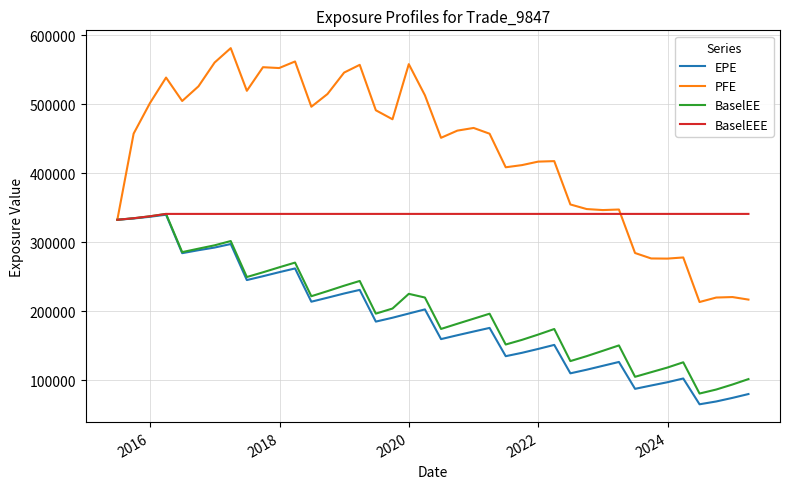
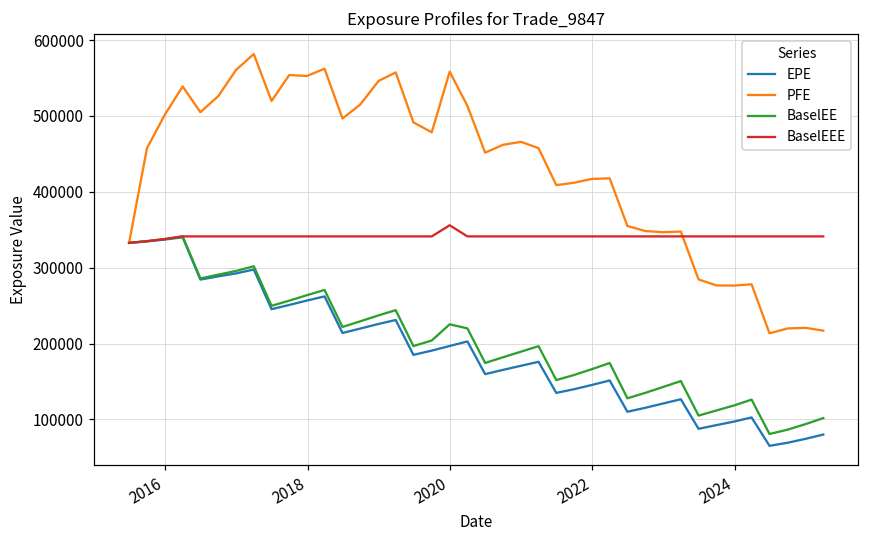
BaselEEE, 2020: 340000 -> 360000
